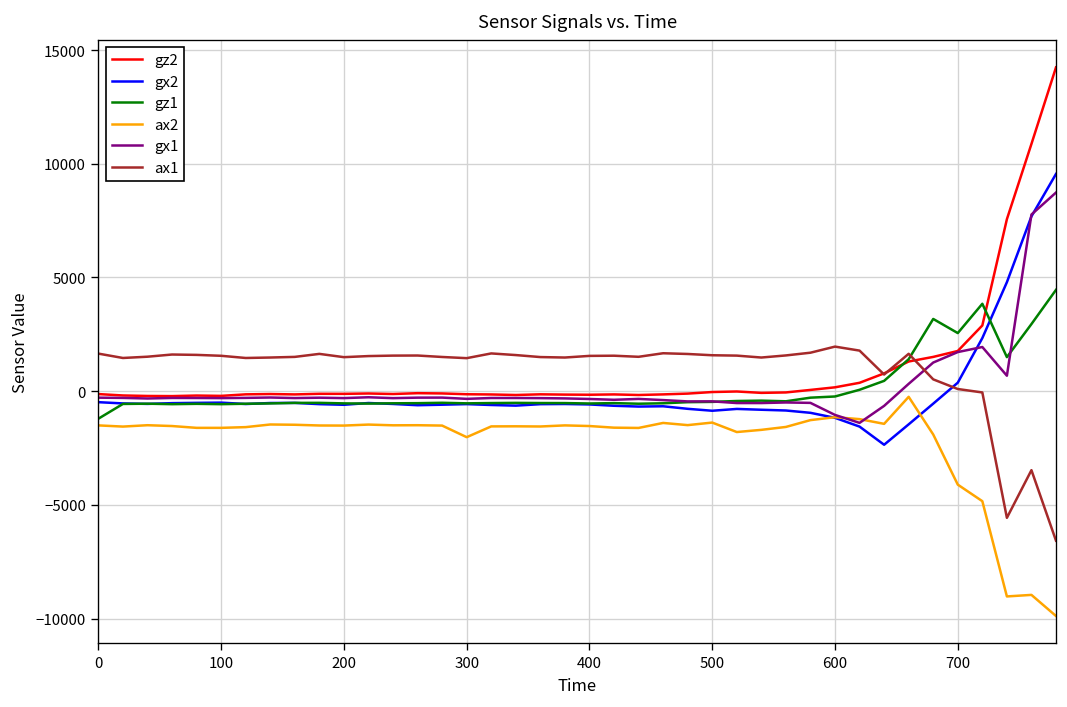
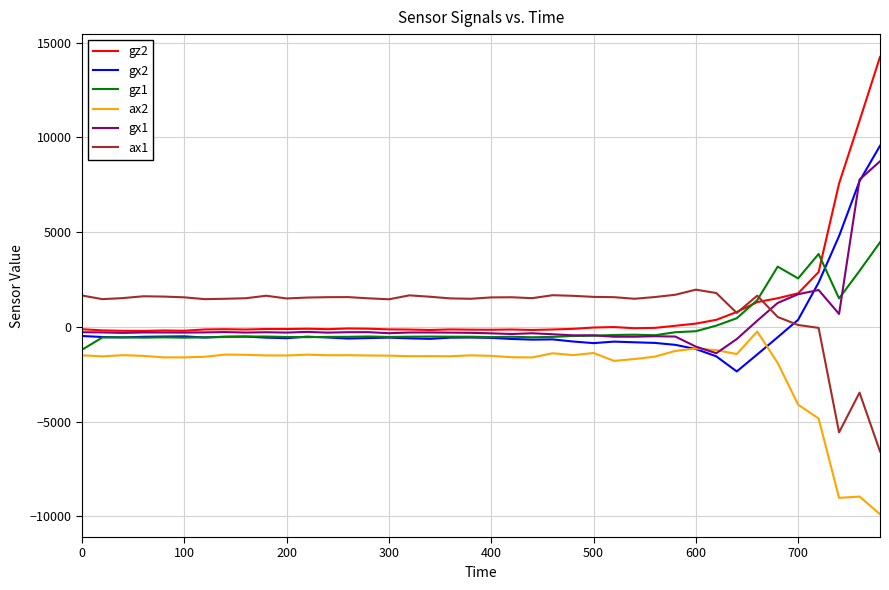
ax2, 300: -2000 -> -1500
